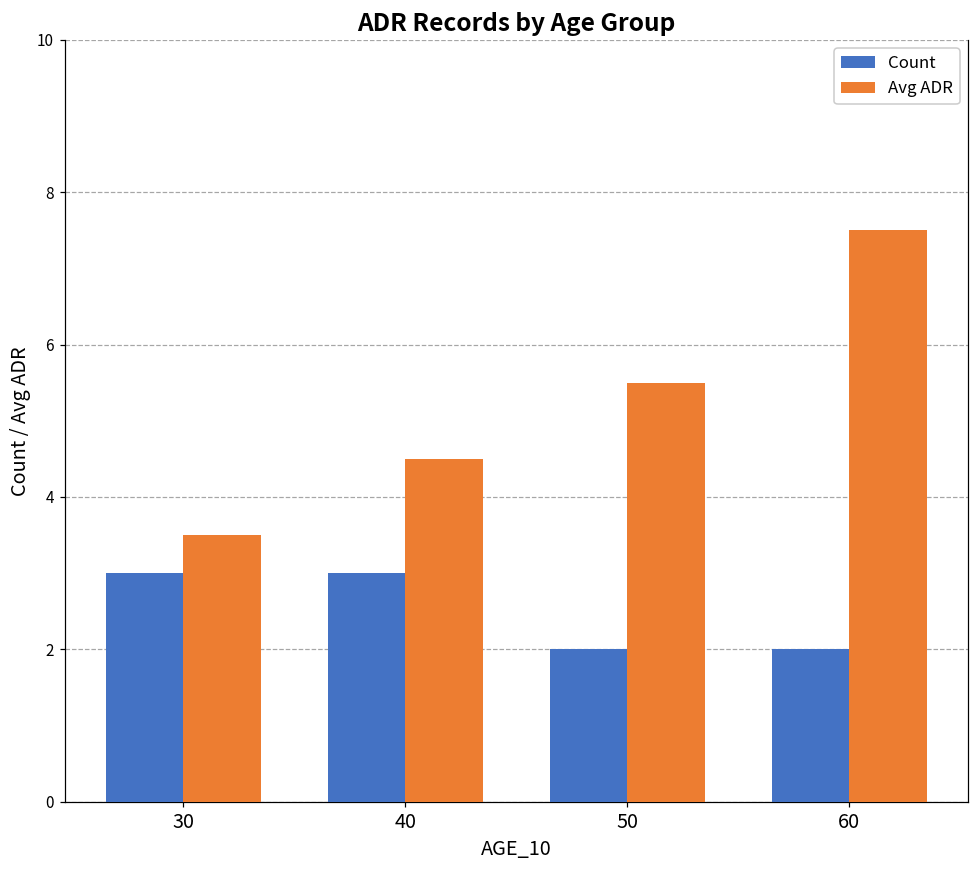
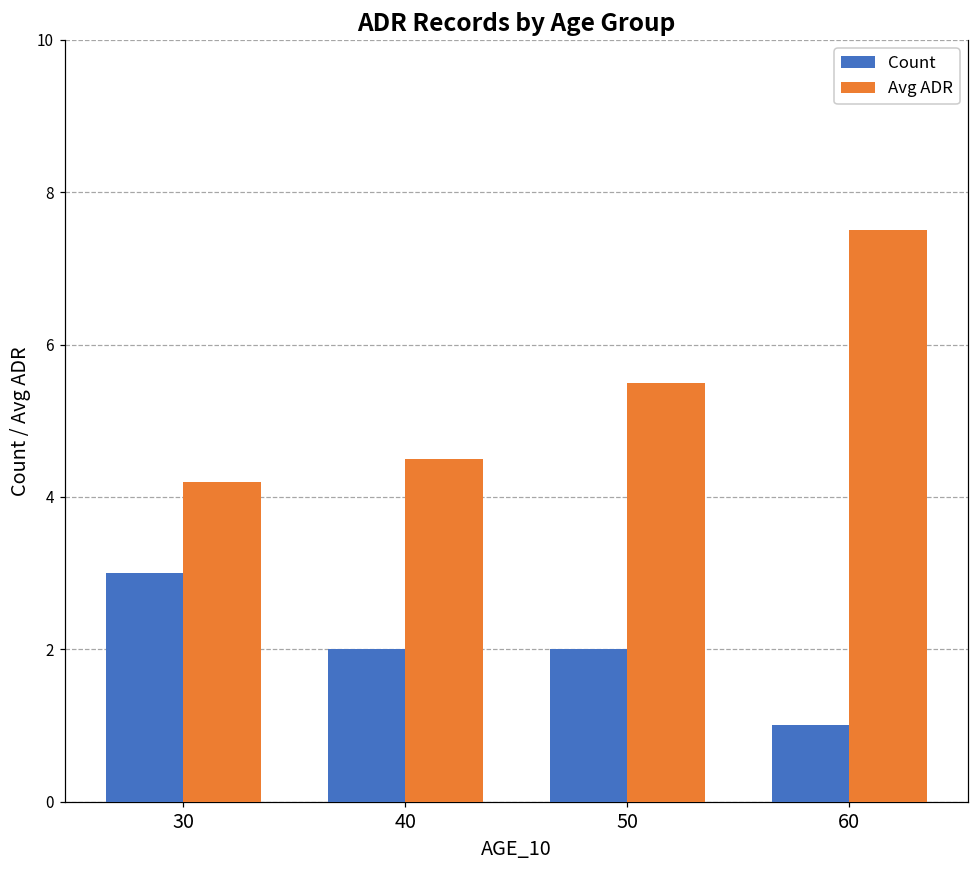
Avg ADR, 30: 3.5 -> 4.2
Count, 40: 3 -> 2
Count, 60: 2 -> 1
